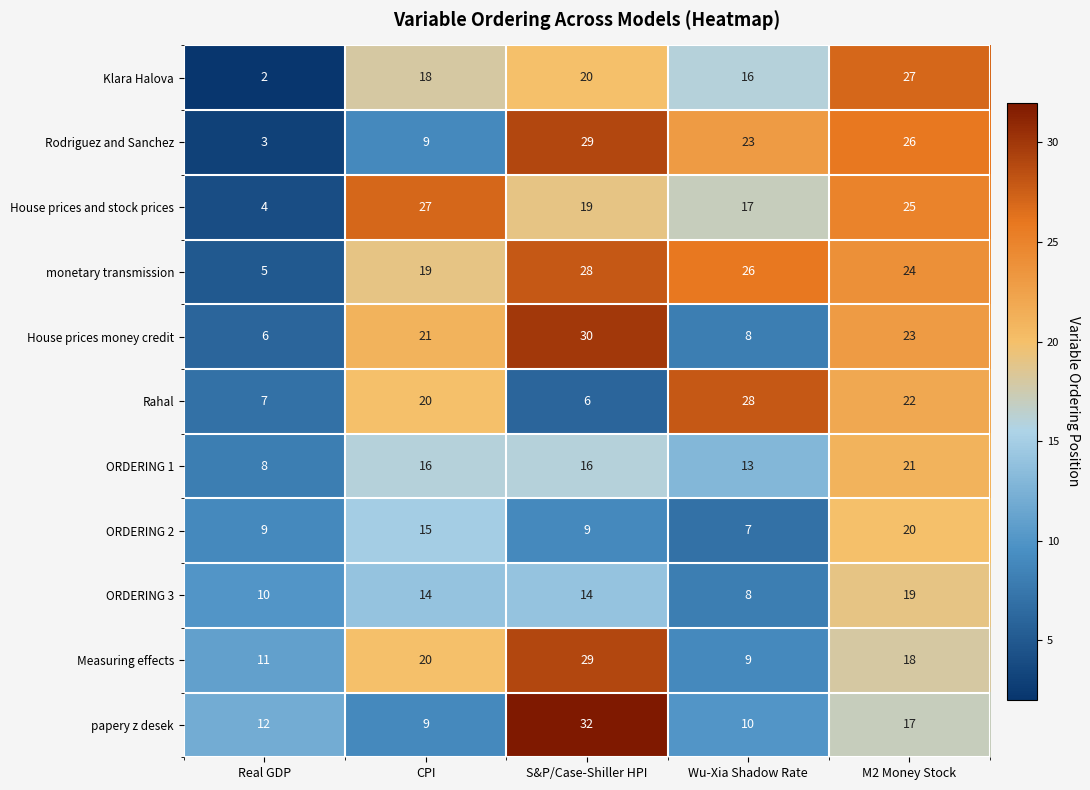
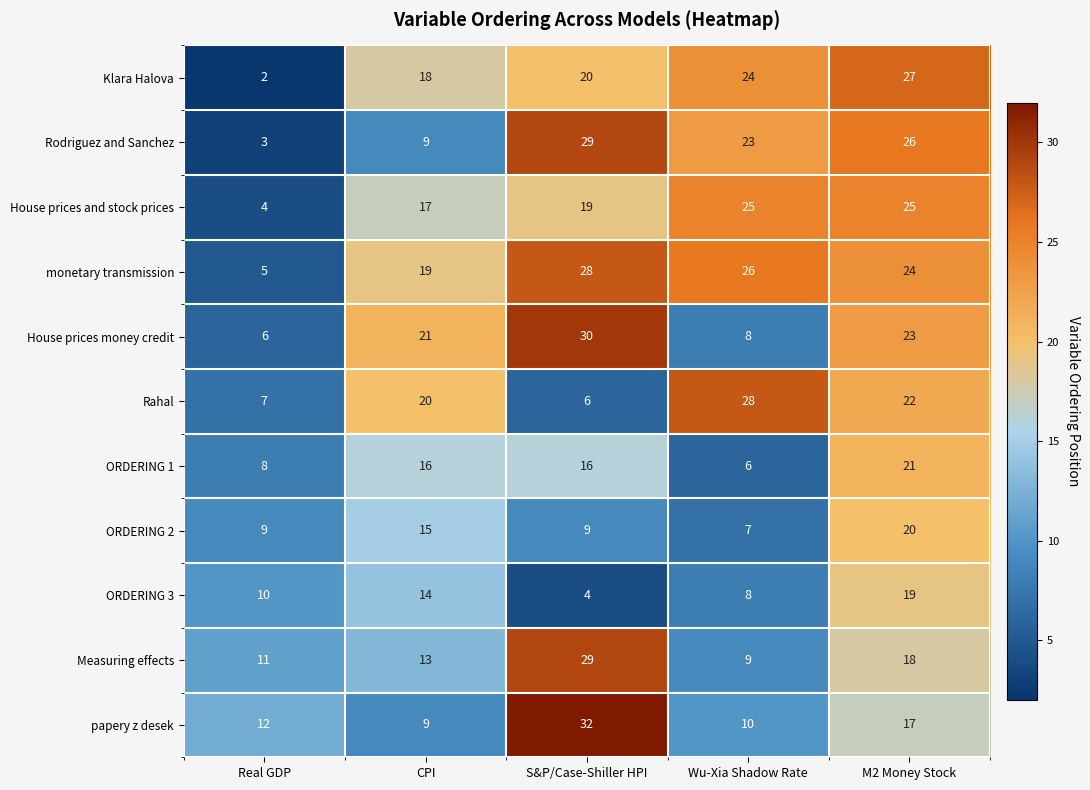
Klara Halova, Wu-Xia Shadow Rate: 16 -> 24
House prices and stock prices, CPI: 27 -> 17
House prices and stock prices, Wu-Xia Shadow Rate: 17 -> 25
ORDERING 1, Wu-Xia Shadow Rate: 13 -> 6
ORDERING 3, S&P/Case-Shiller HPI: 14 -> 4
Measuring effects, CPI: 20 -> 13
